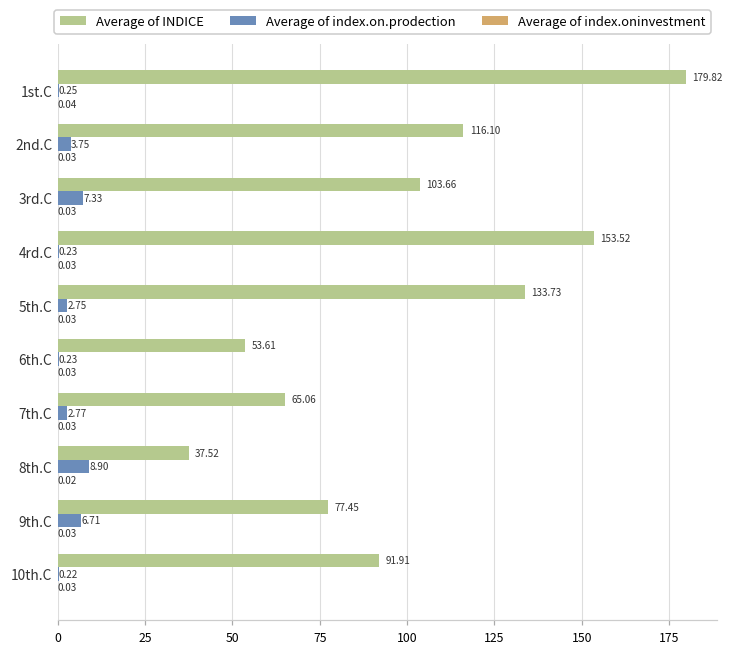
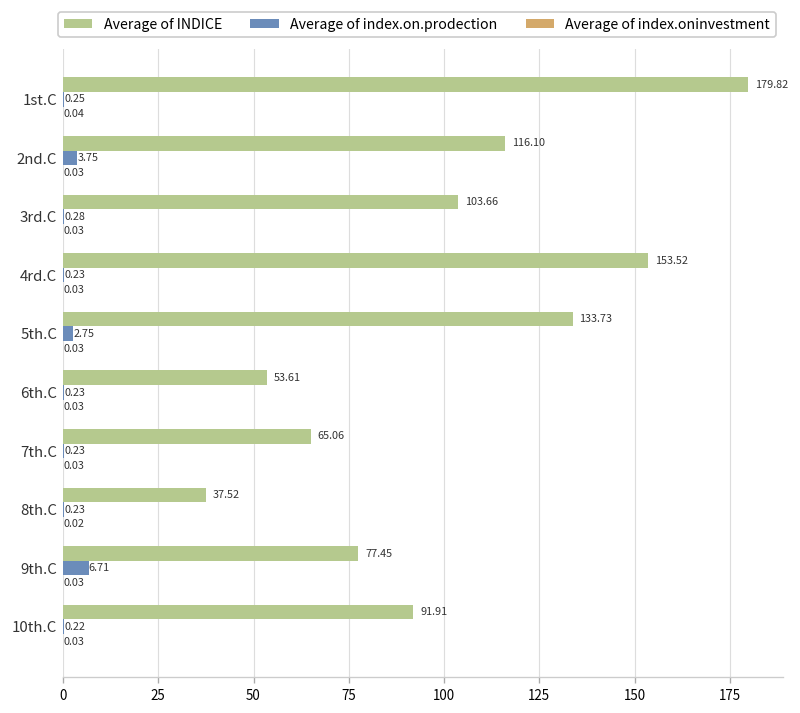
Average of index.on.prodection, 3rd.C: 7.33 -> 0.28
Average of index.on.prodection, 7th.C: 2.77 -> 0.23
Average of index.on.prodection, 8th.C: 8.90 -> 0.23
